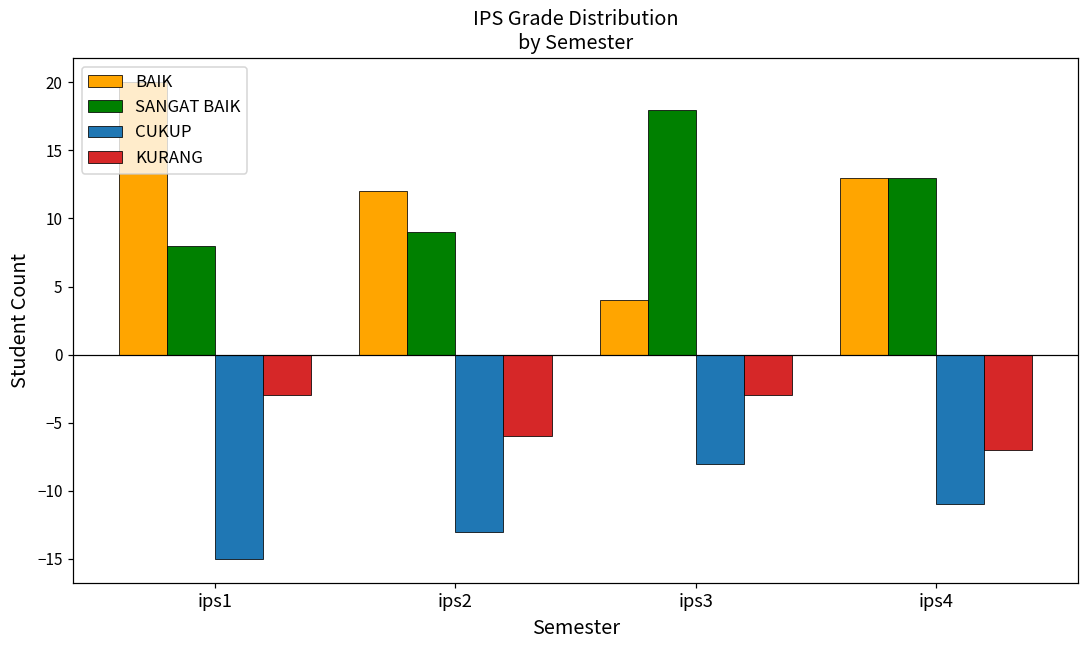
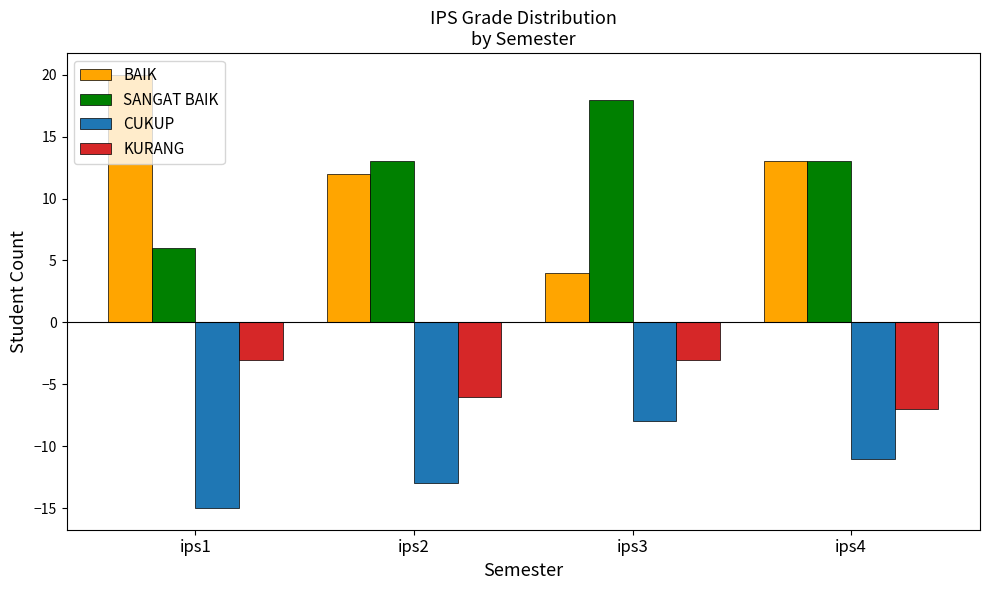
SANGAT BAIK, ips1: 8 -> 6
SANGAT BAIK, ips2: 9 -> 13
